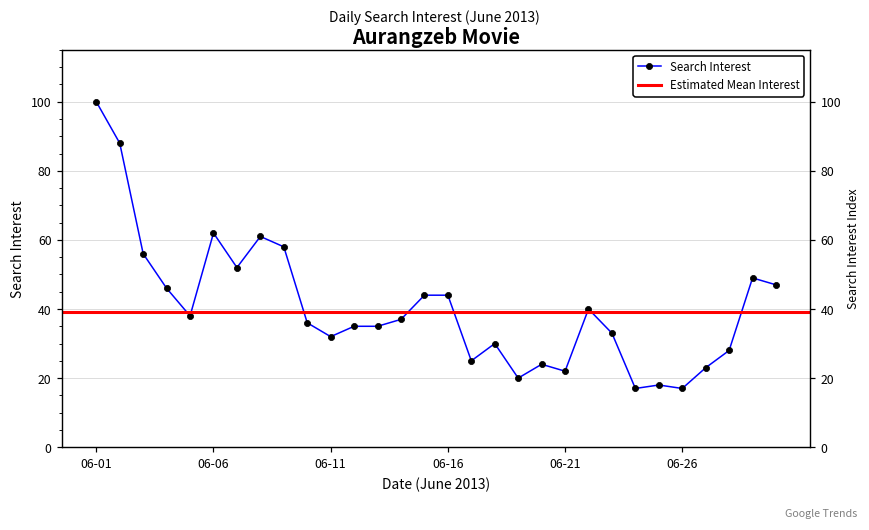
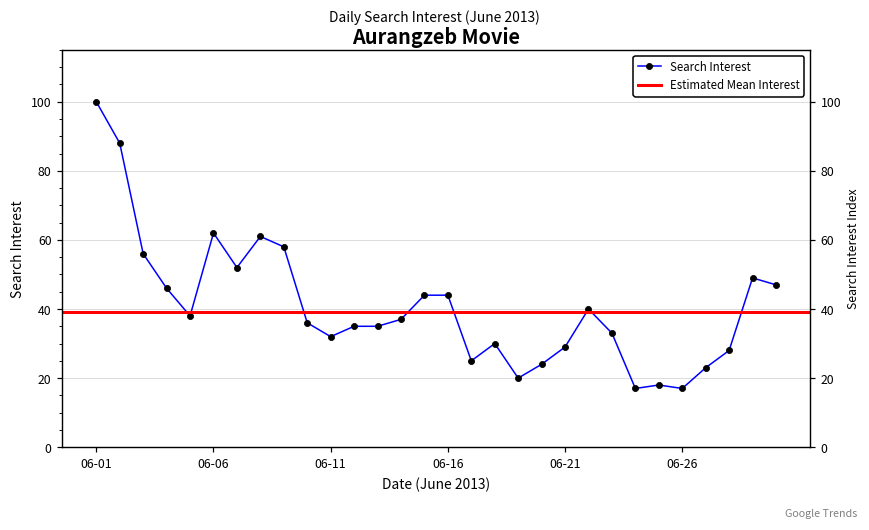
06-21: 22 -> 29
